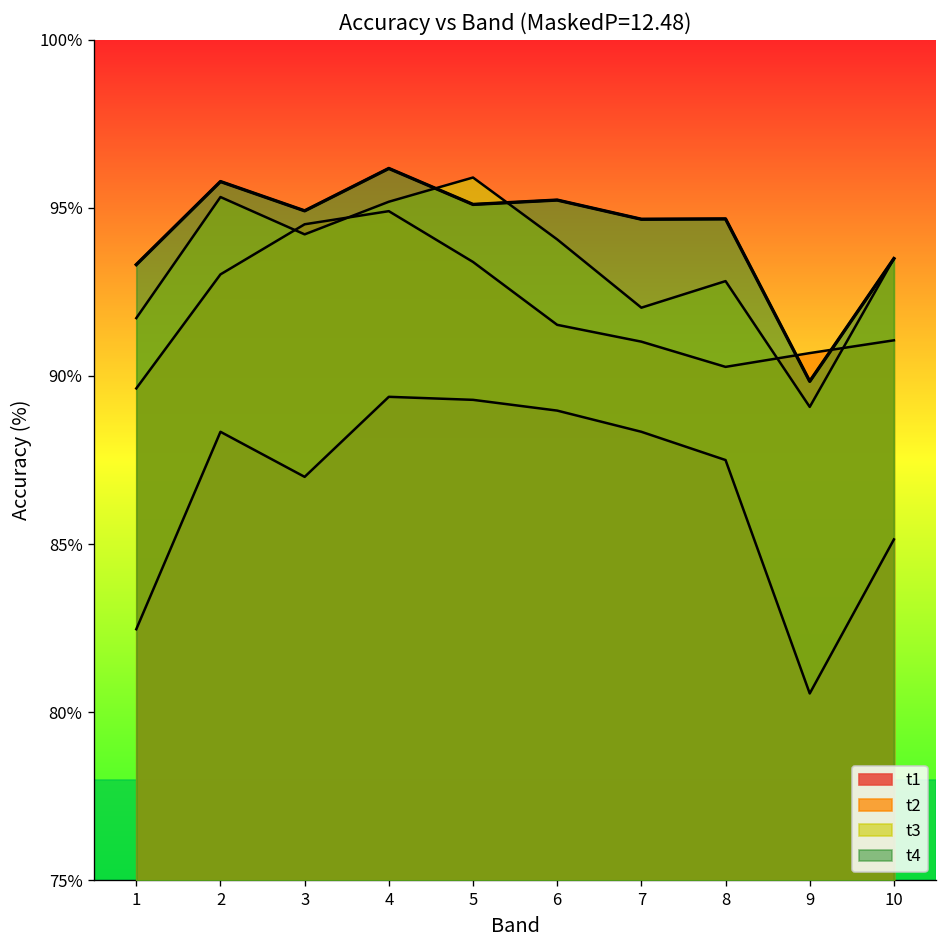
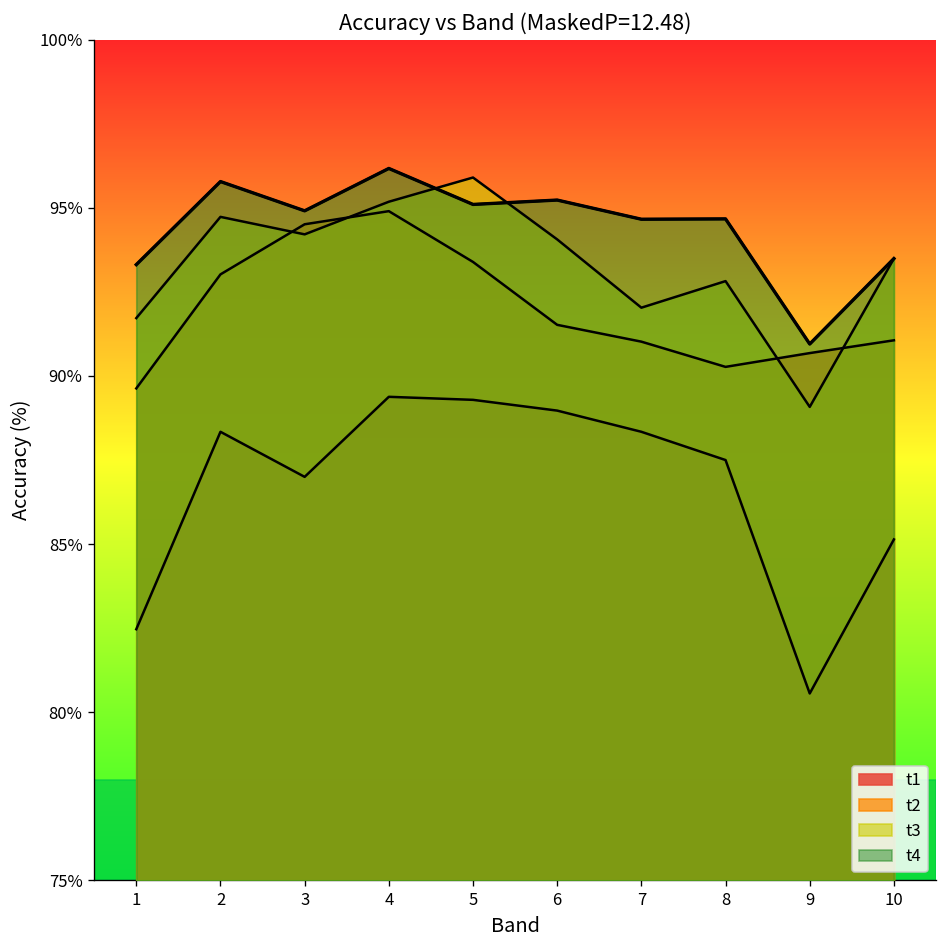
t3, 2: 95.3% -> 94.7%
t4, 9: 89.8% -> 91.0%
